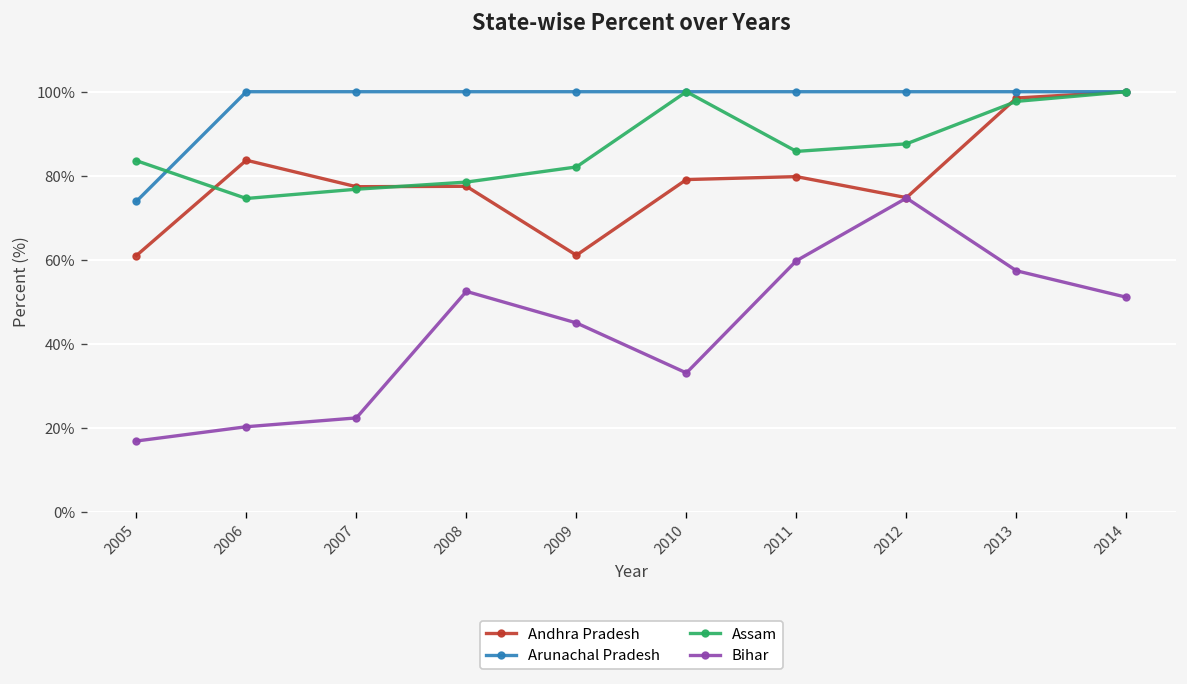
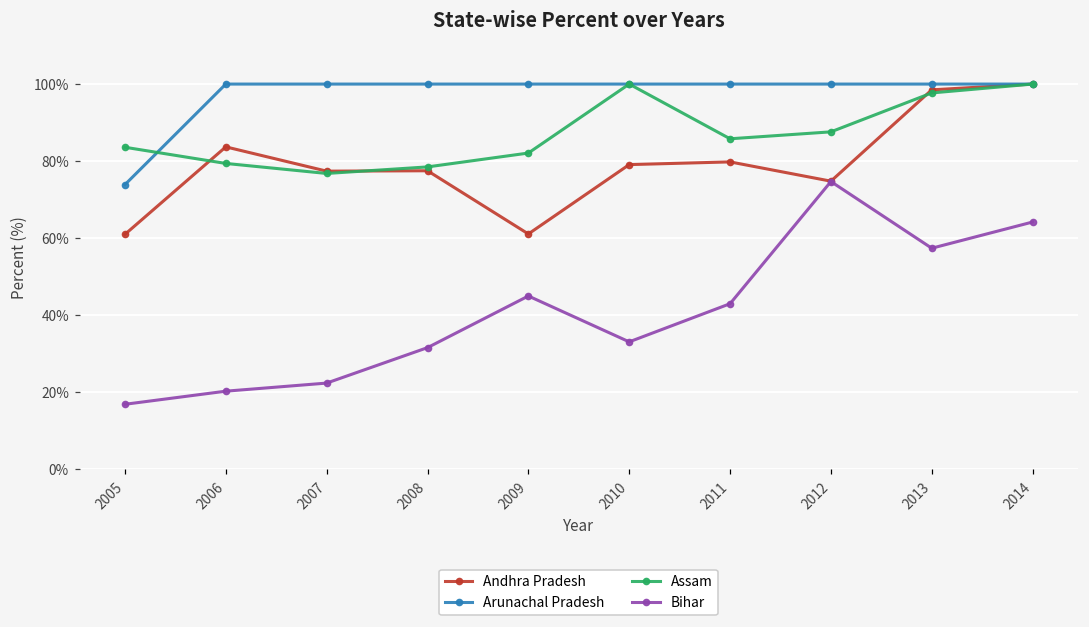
Assam, 2006: 75% -> 79%
Bihar, 2008: 53% -> 32%
Bihar, 2011: 60% -> 43%
Bihar, 2014: 51% -> 64%
